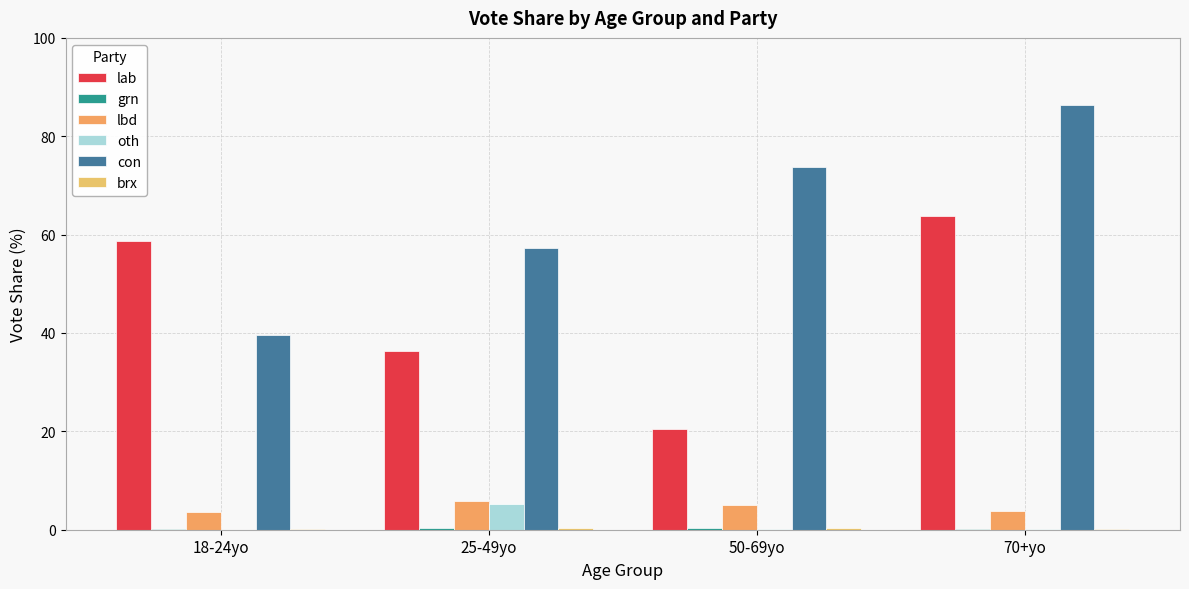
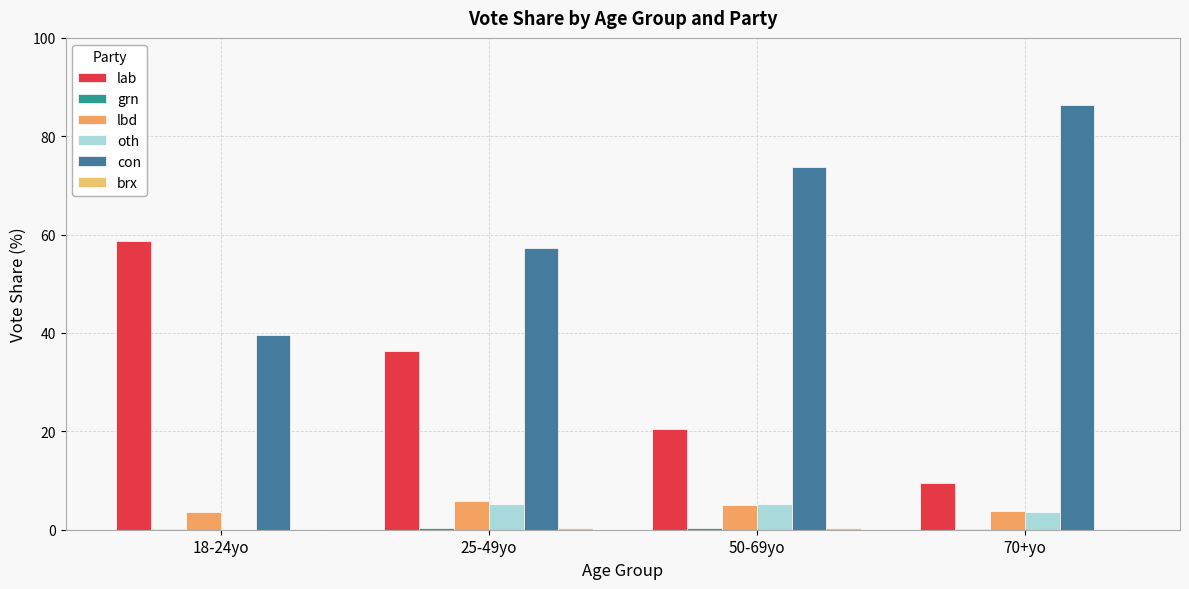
oth, 50-69yo: 0 -> 5
lab, 70+yo: 64 -> 9
oth, 70+yo: 0 -> 4
